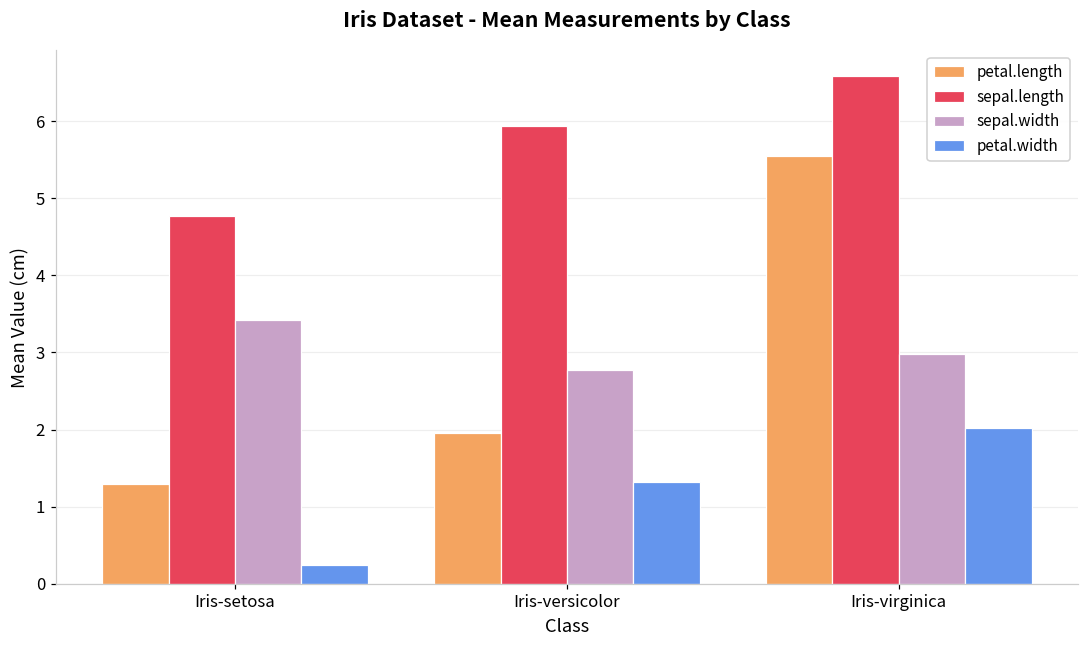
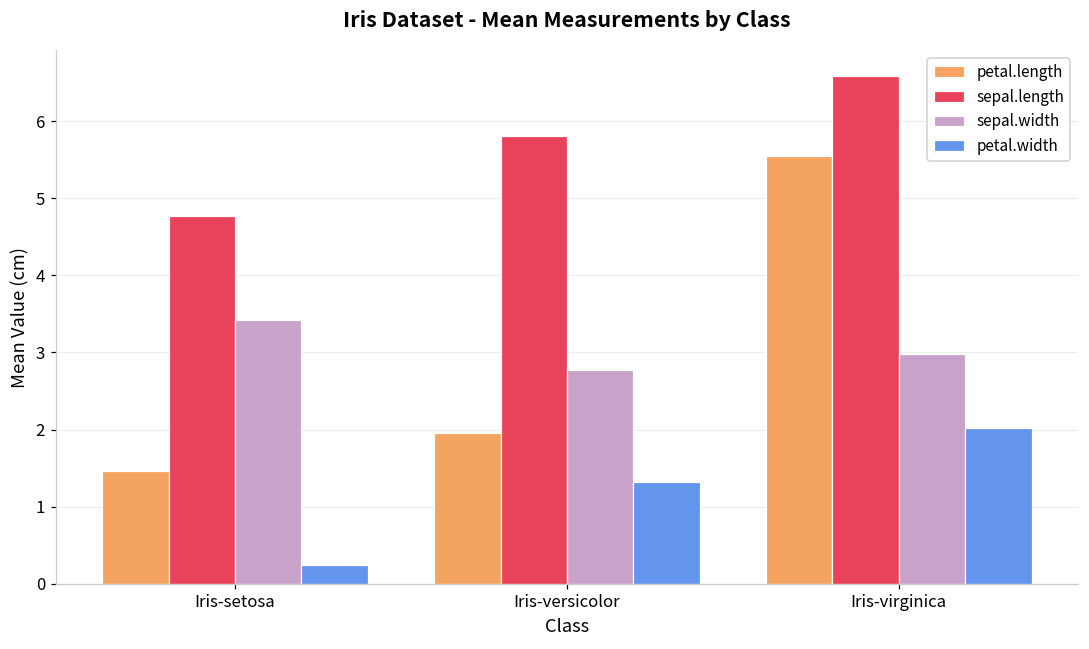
petal.length, Iris-setosa: 1.3 -> 1.5
sepal.length, Iris-versicolor: 5.9 -> 5.8
